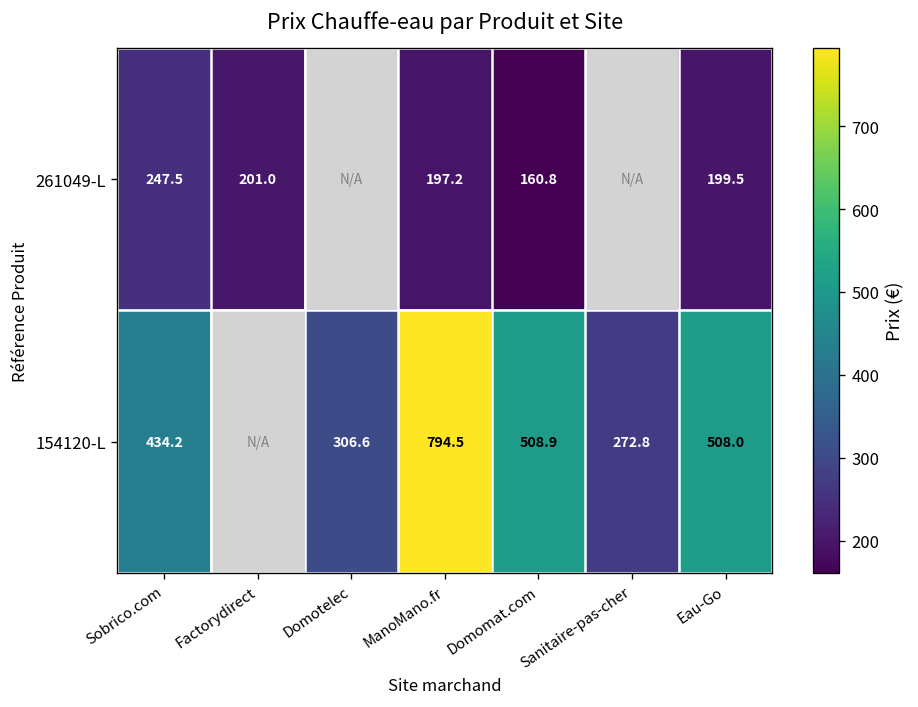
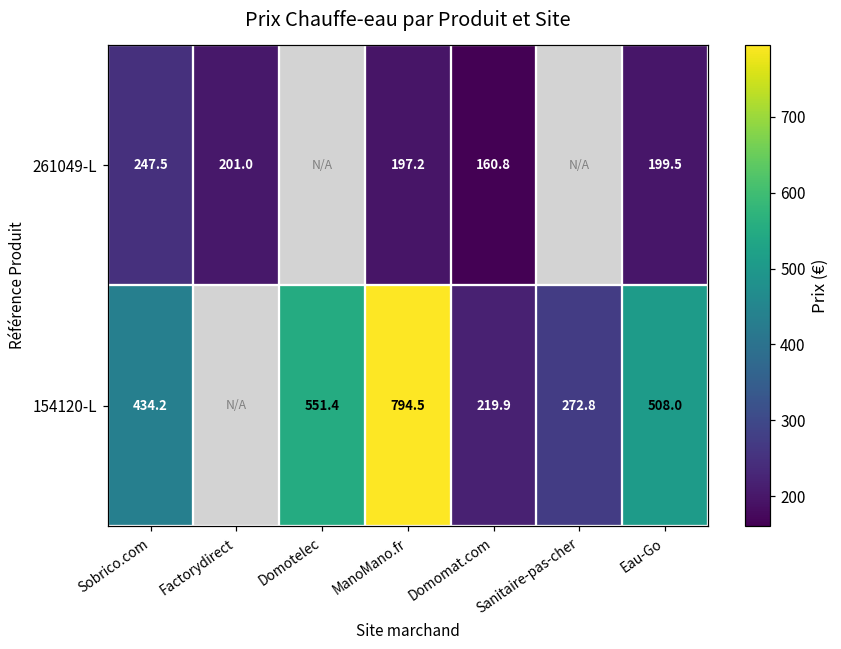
154120-L, Domotelec: 306.6 -> 551.4
154120-L, Domomat.com: 508.9 -> 219.9
